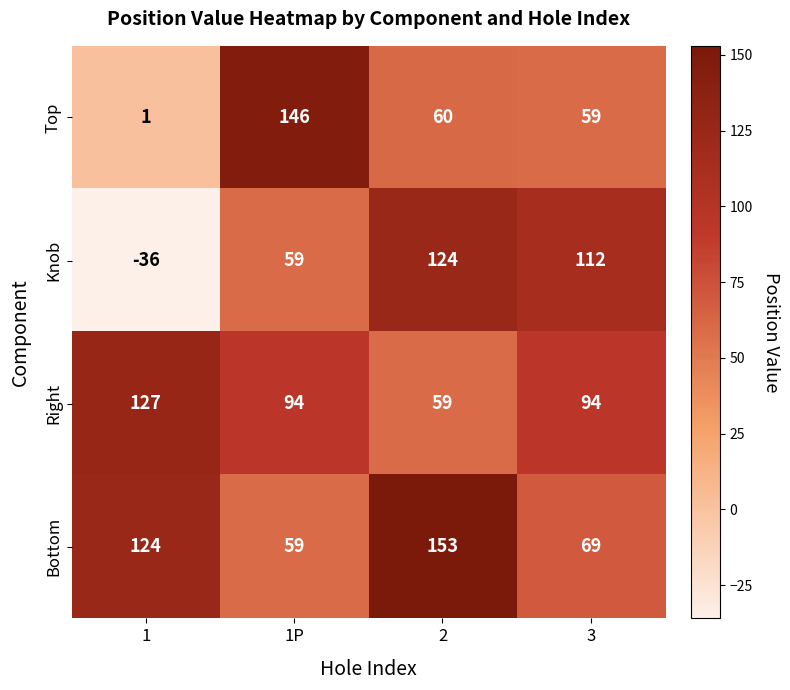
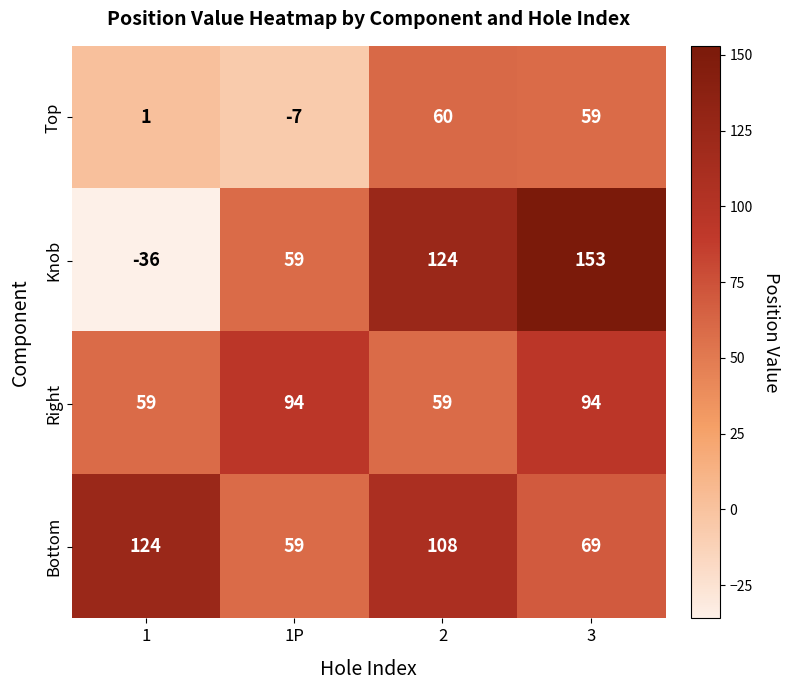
Top, 1P: 146 -> -7
Knob, 3: 112 -> 153
Right, 1: 127 -> 59
Bottom, 2: 153 -> 108
